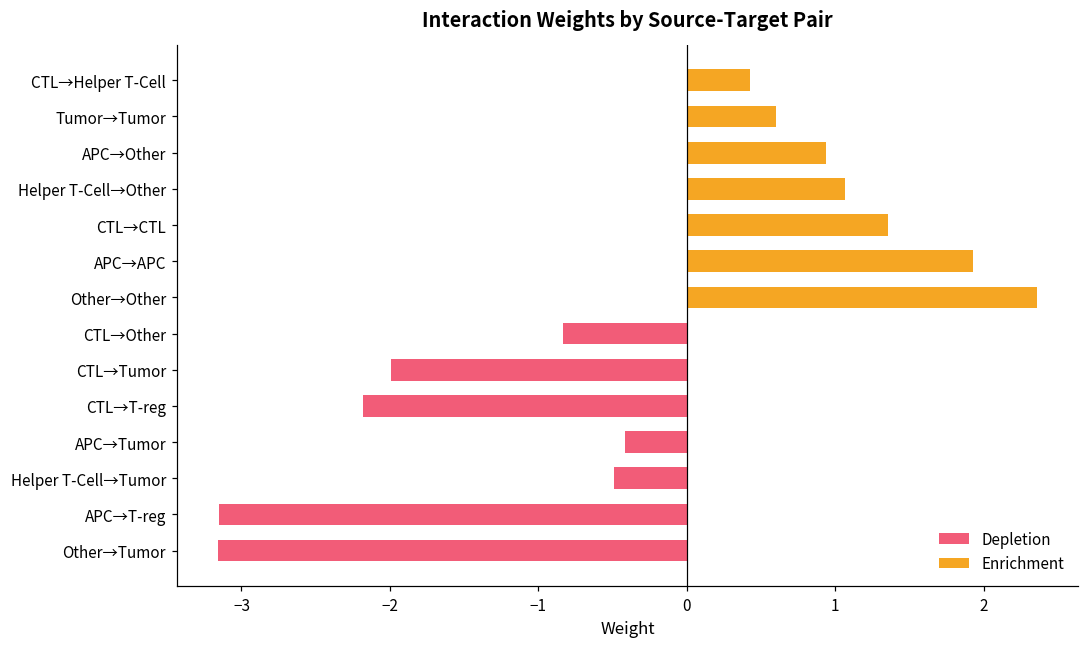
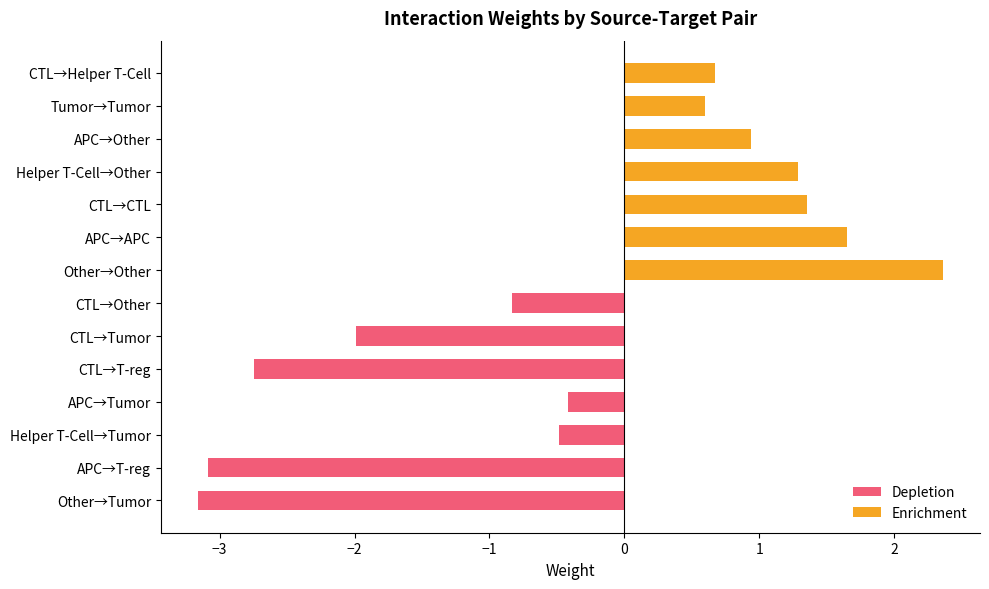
Enrichment, CTL→Helper T-Cell: 0.42 -> 0.67
Enrichment, Helper T-Cell→Other: 1.07 -> 1.29
Enrichment, APC→APC: 1.93 -> 1.65
Depletion, CTL→T-reg: -2.18 -> -2.74
Depletion, APC→T-reg: -3.15 -> -3.08
